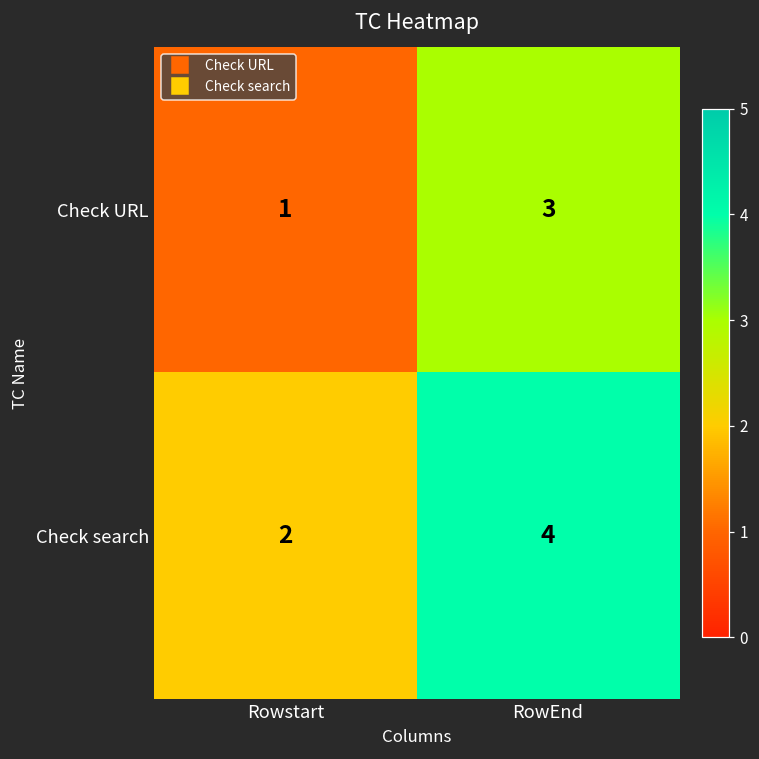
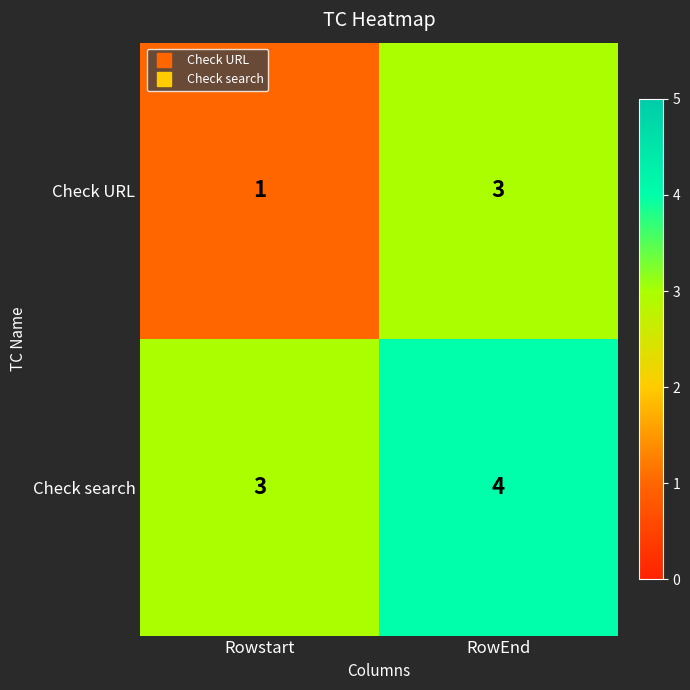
Check search, Rowstart: 2 -> 3
